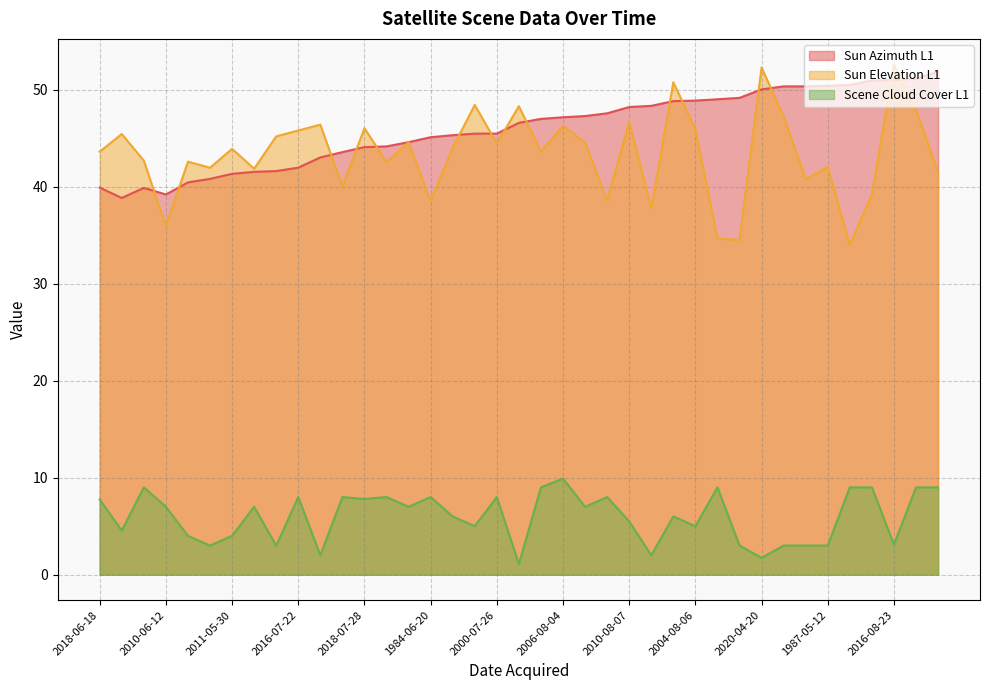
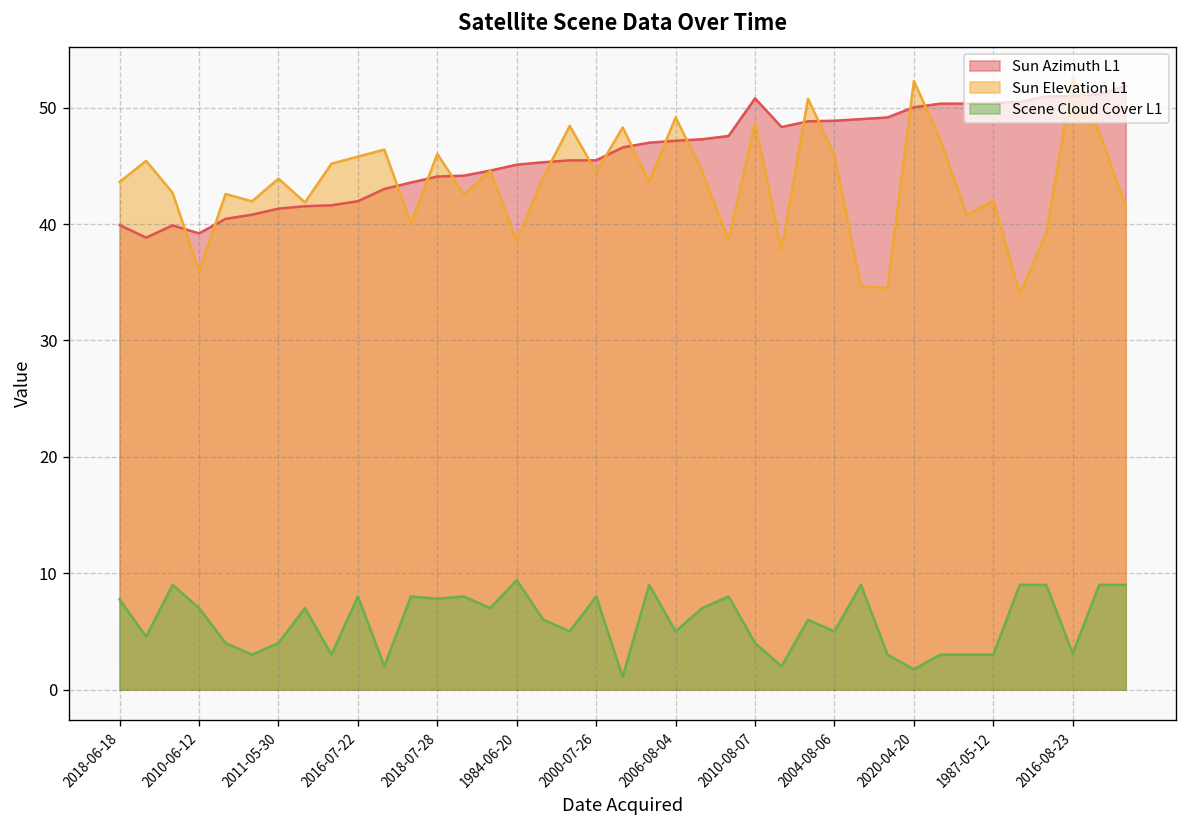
Scene Cloud Cover L1, 1984-06-20: 8 -> 9
Sun Elevation L1, 2006-08-04: 46 -> 49
Scene Cloud Cover L1, 2006-08-04: 10 -> 5
Sun Azimuth L1, 2010-08-07: 48 -> 51
Sun Elevation L1, 2010-08-07: 47 -> 49
Scene Cloud Cover L1, 2010-08-07: 6 -> 4
